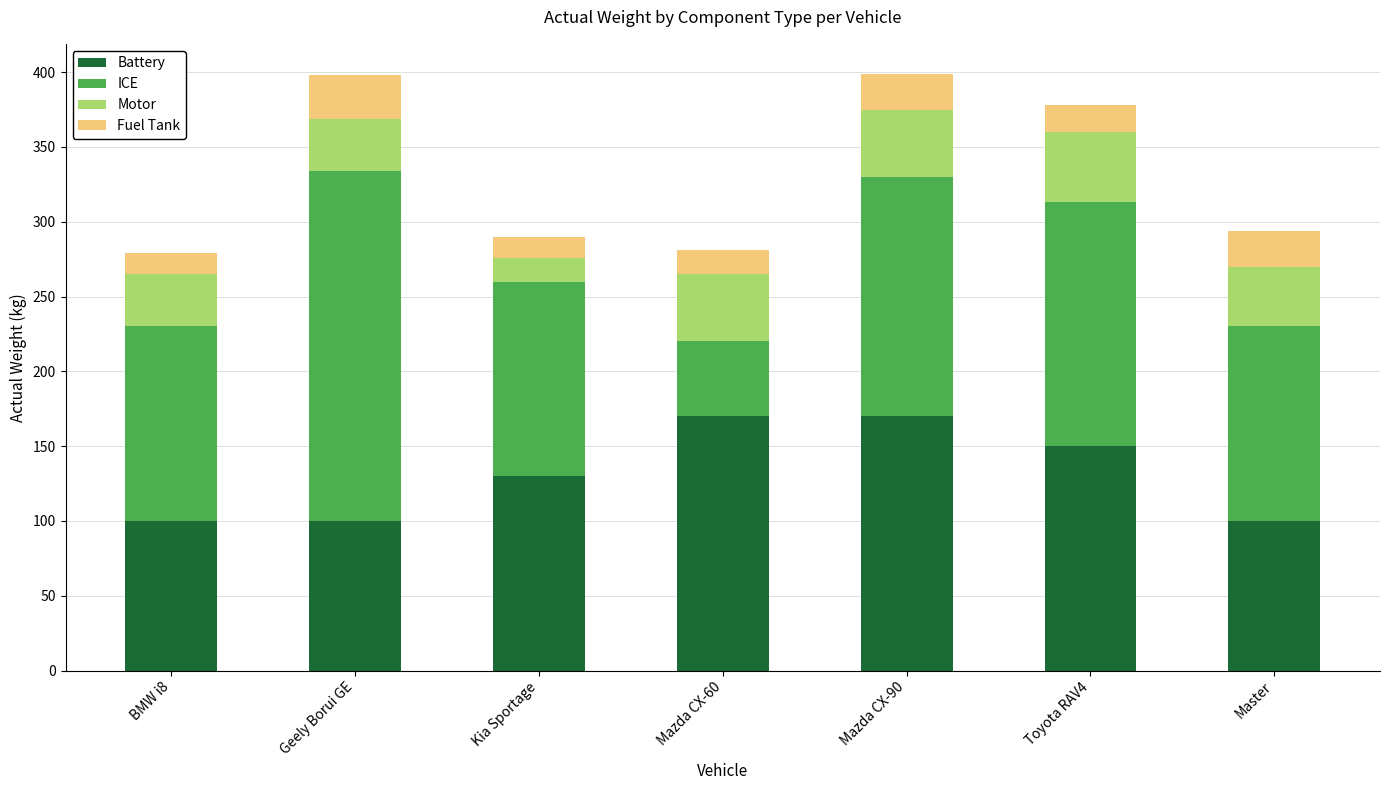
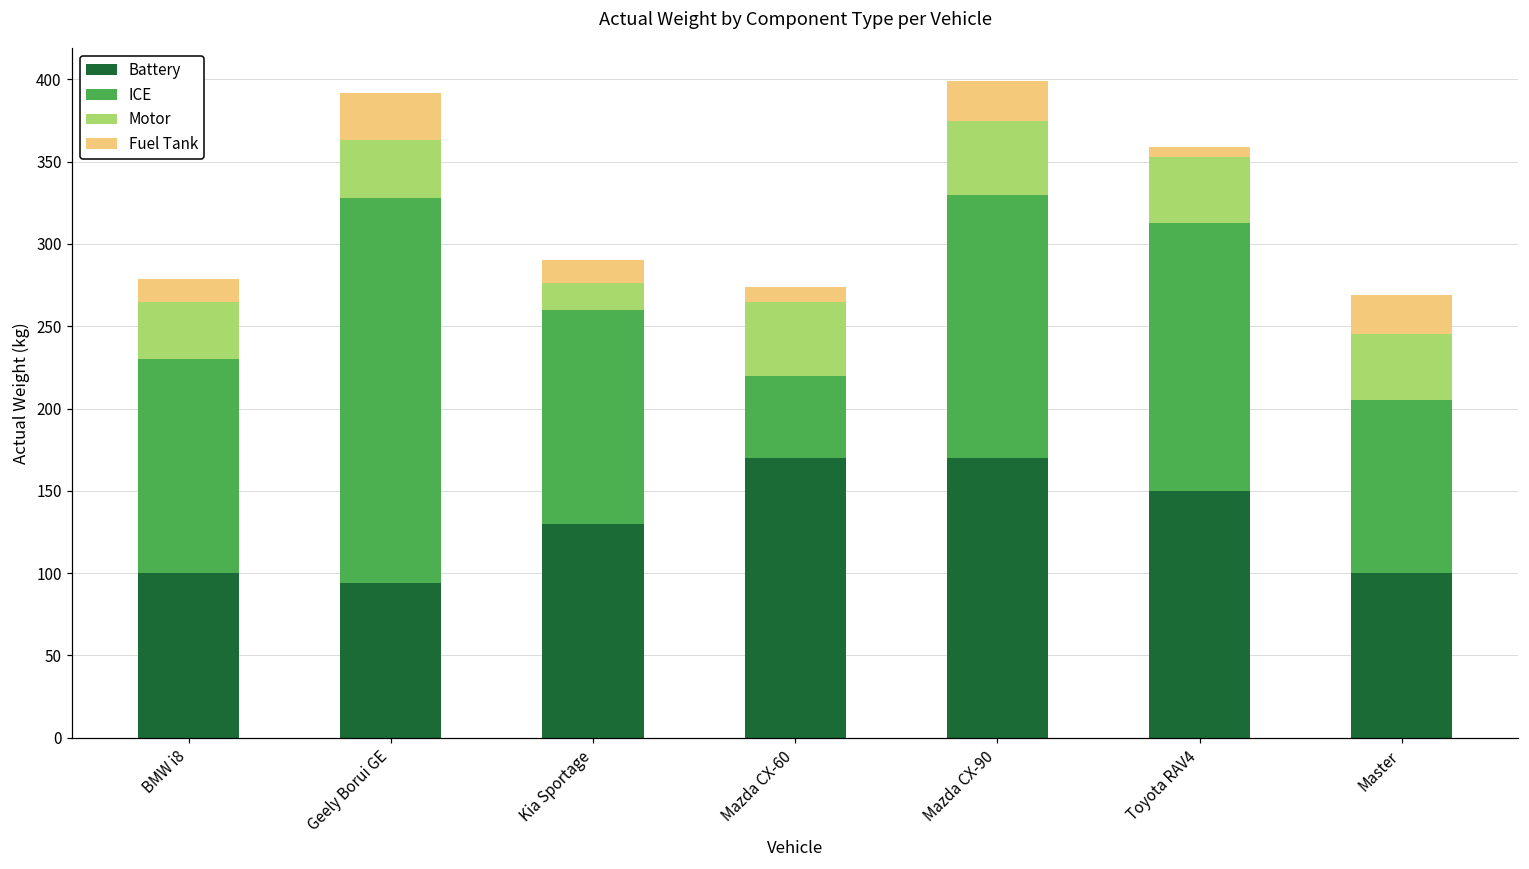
Battery, Geely Borui GE: 100 -> 94
Fuel Tank, Mazda CX-60: 16 -> 9
Motor, Toyota RAV4: 47 -> 40
Fuel Tank, Toyota RAV4: 18 -> 6
ICE, Master: 130 -> 105
